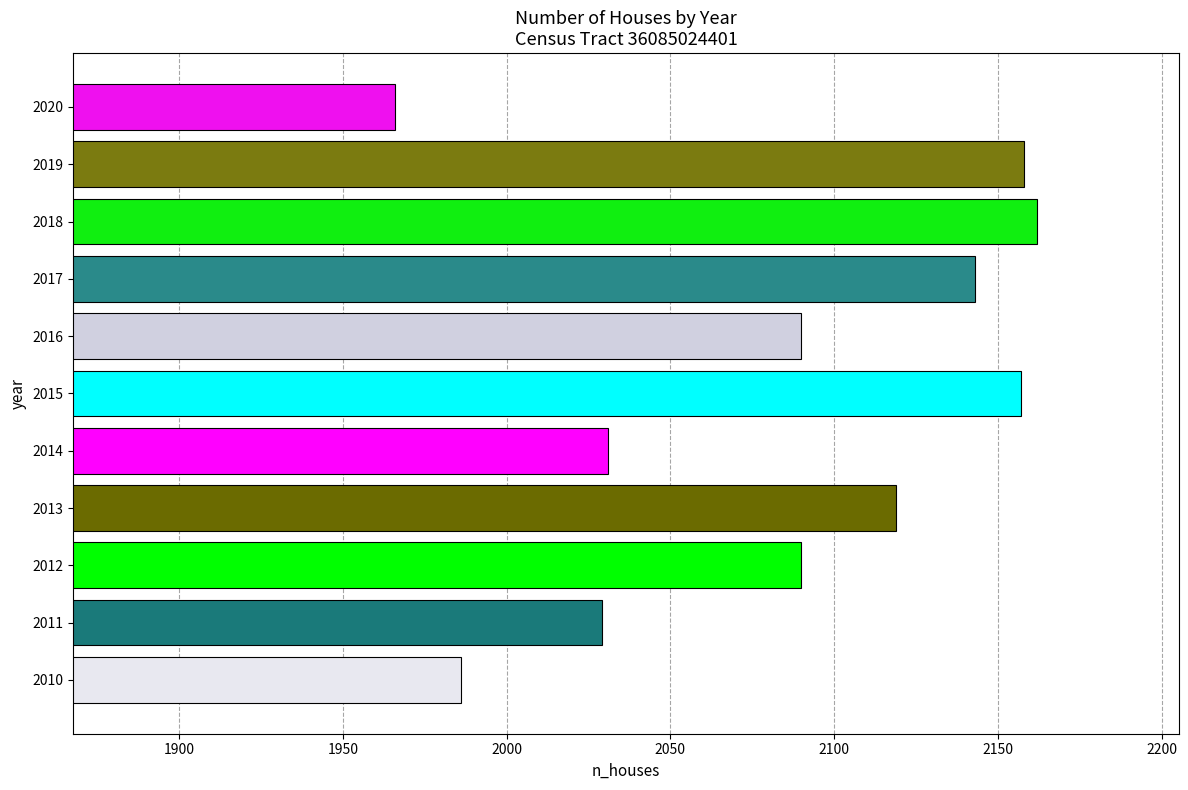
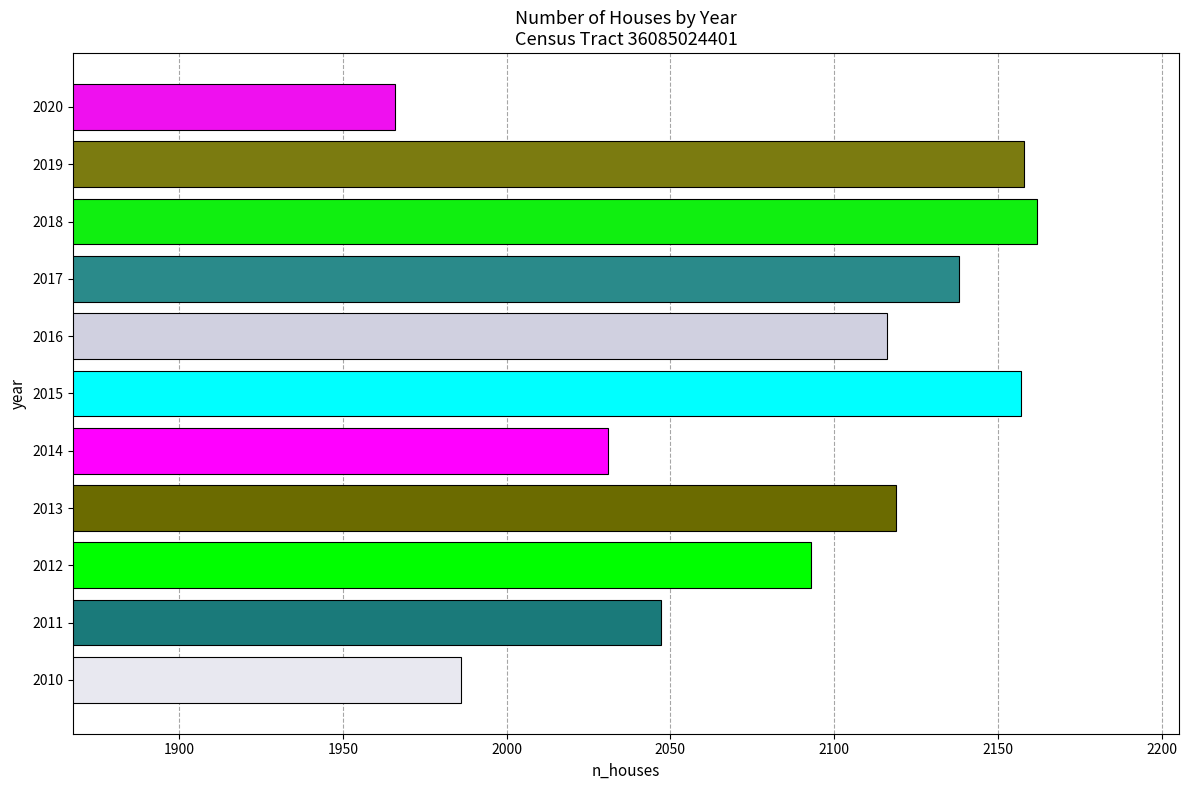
2017: 2143 -> 2138
2016: 2090 -> 2116
2012: 2090 -> 2093
2011: 2029 -> 2047
